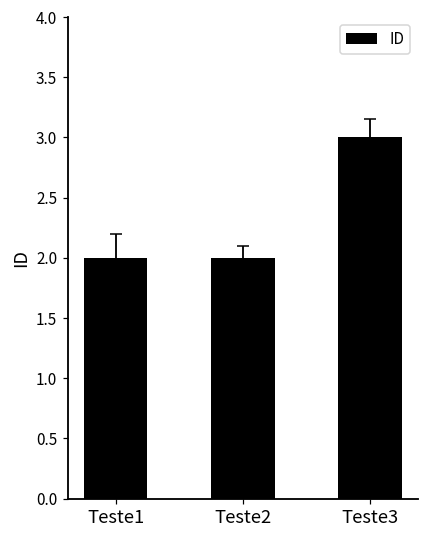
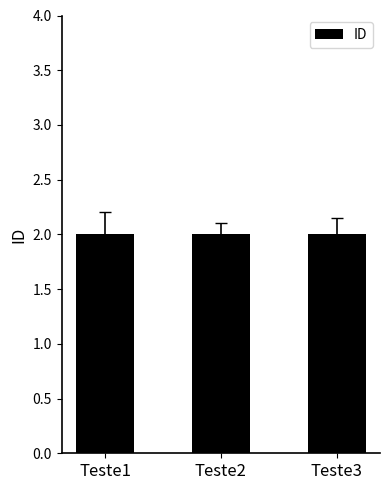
ID, Teste3: 3 -> 2
